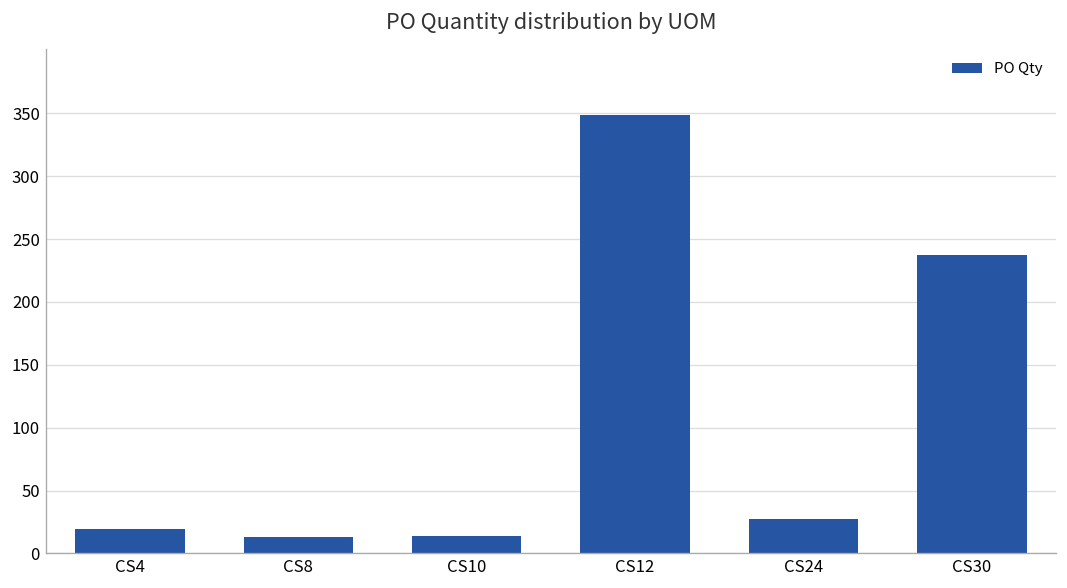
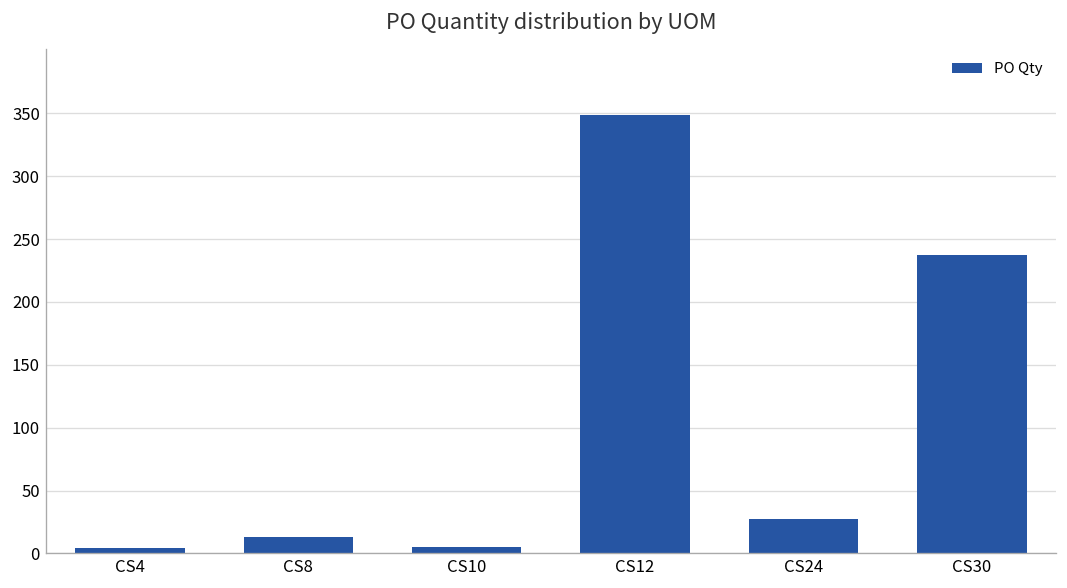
CS4: 19 -> 4
CS10: 14 -> 5
